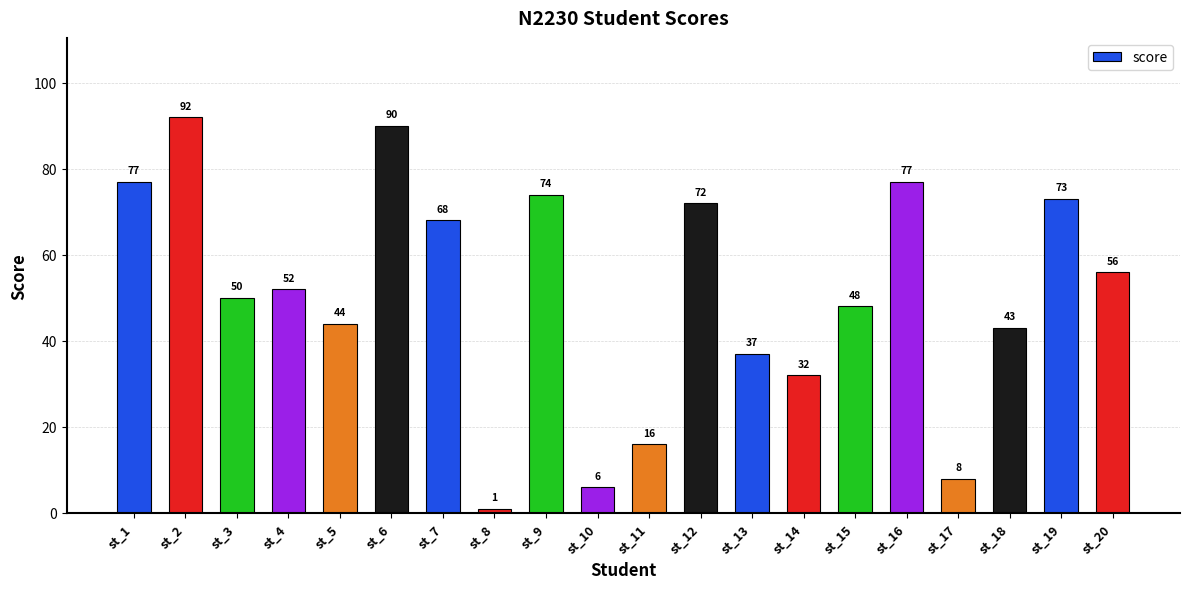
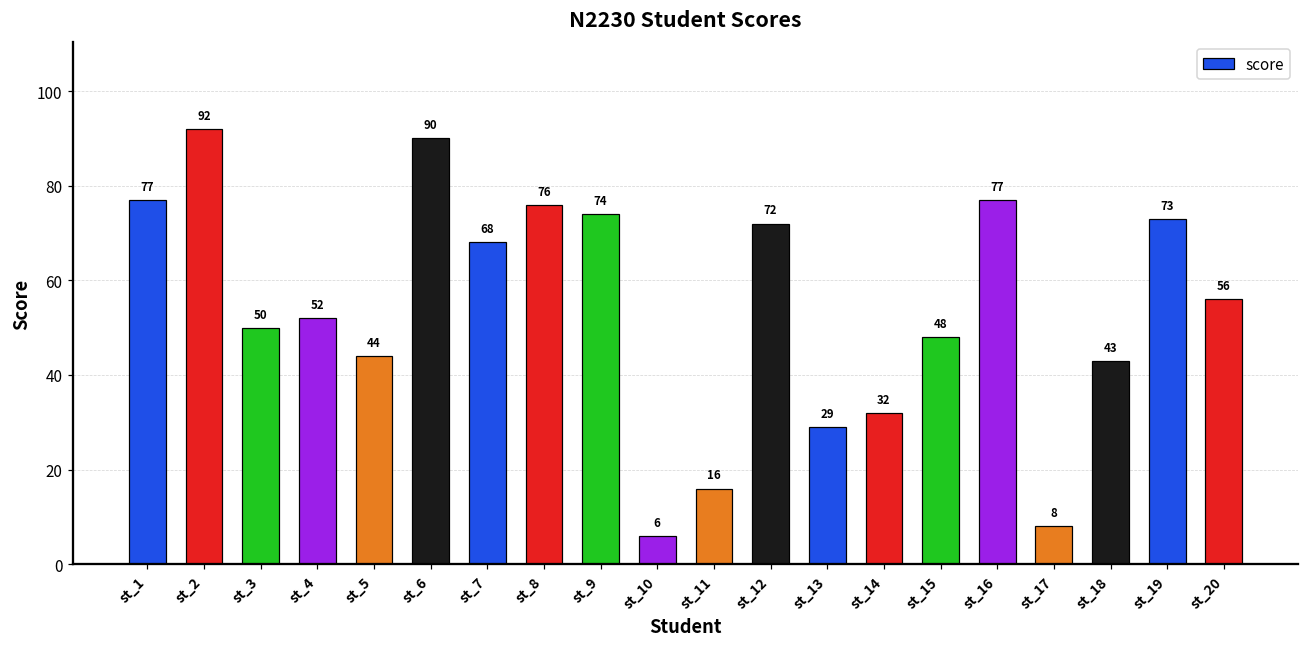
st_8: 1 -> 76
st_13: 37 -> 29
